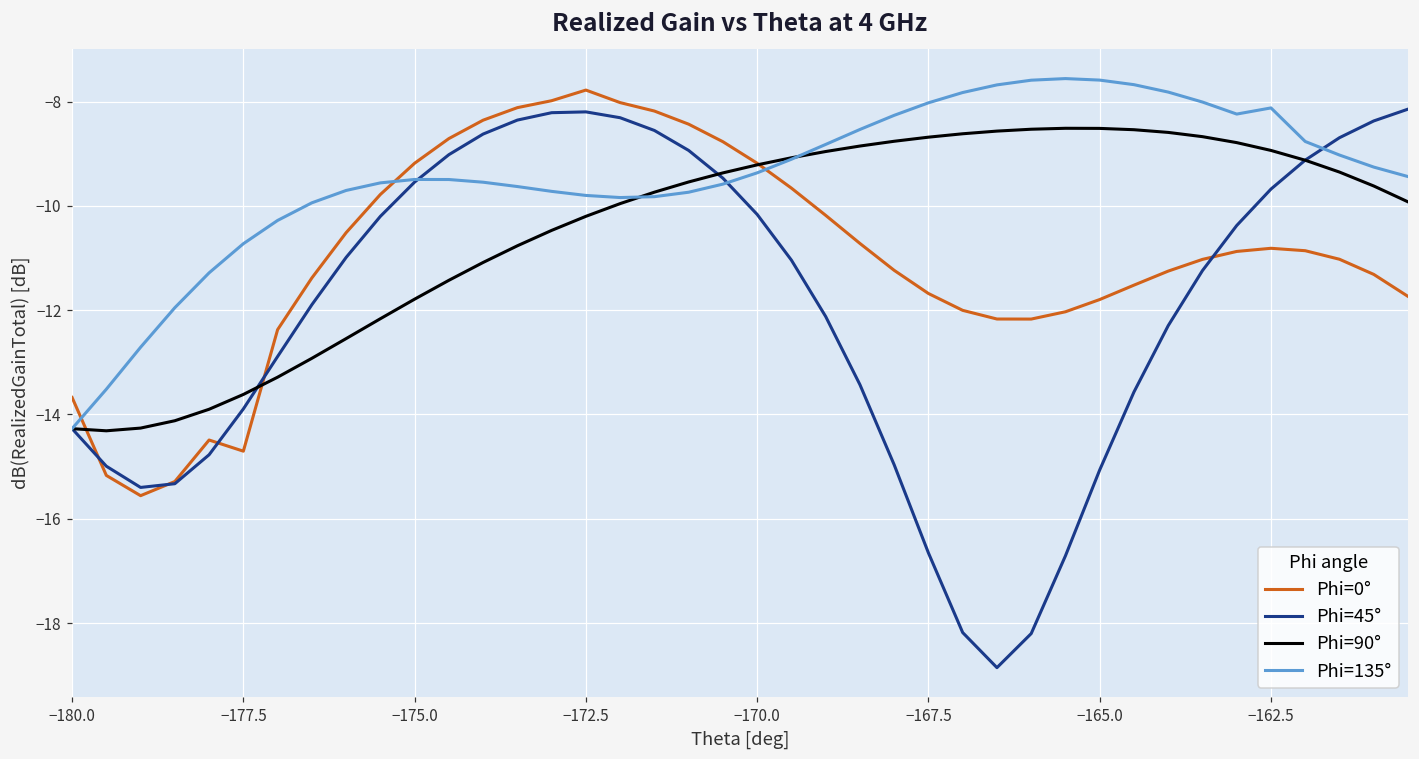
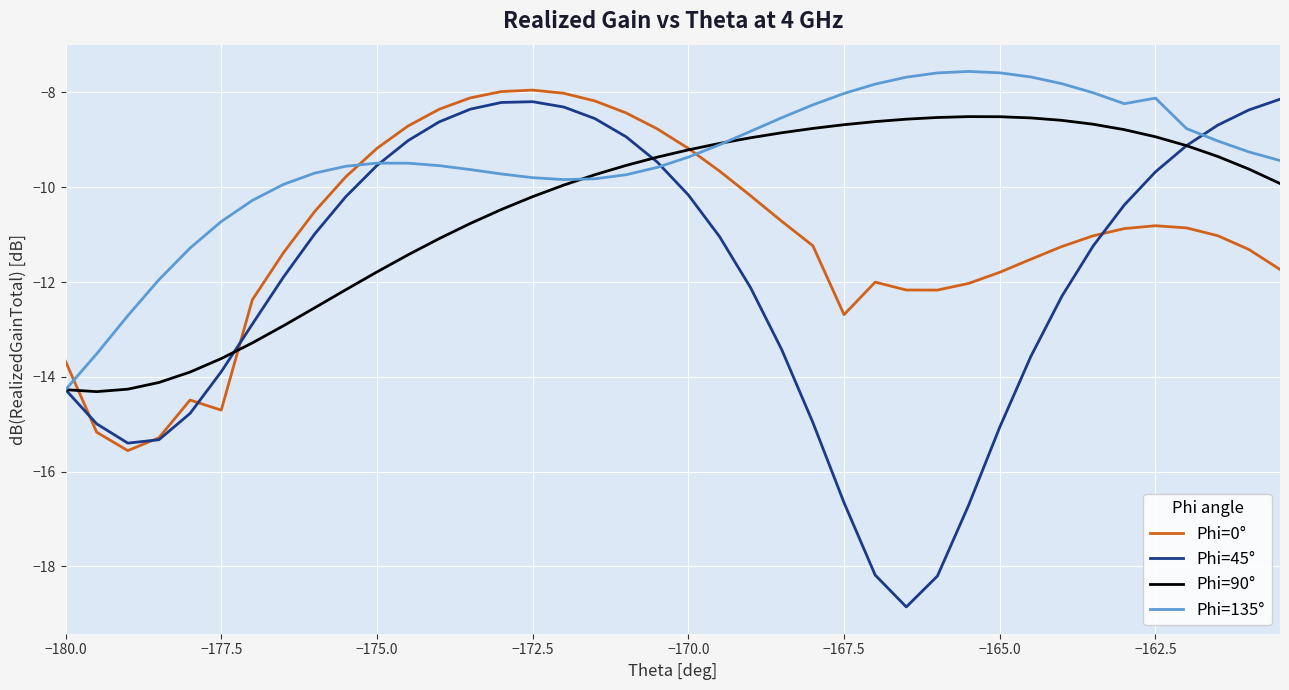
Phi=0°, −172.5: -7.8 -> -8.0
Phi=0°, −167.5: -11.7 -> -12.7
